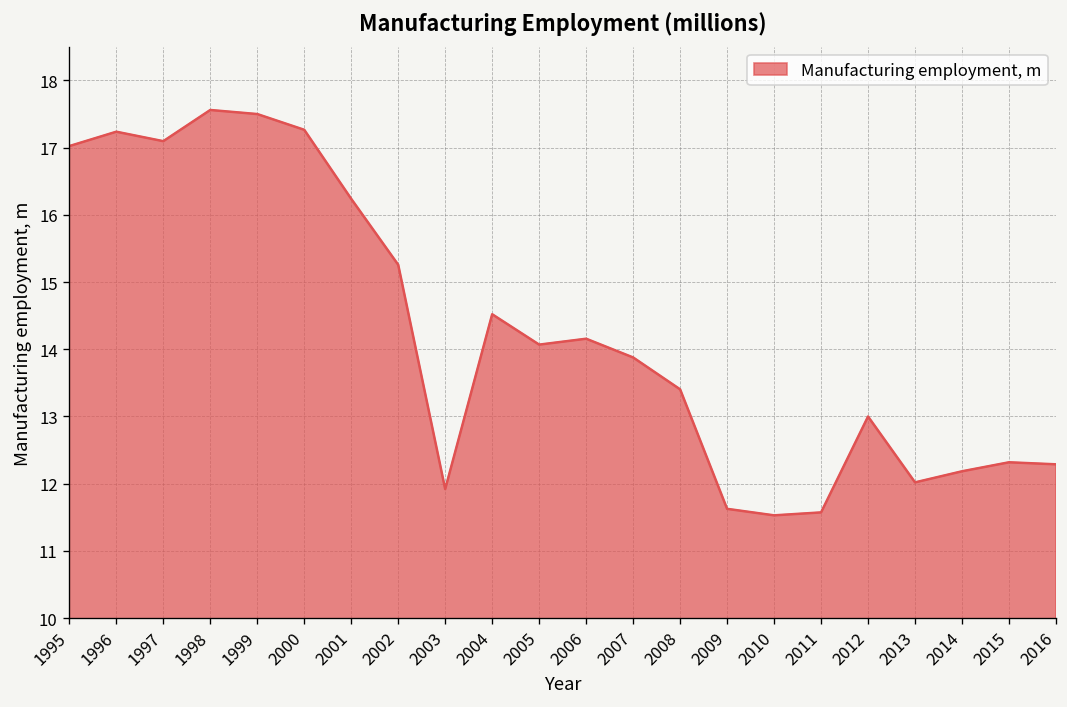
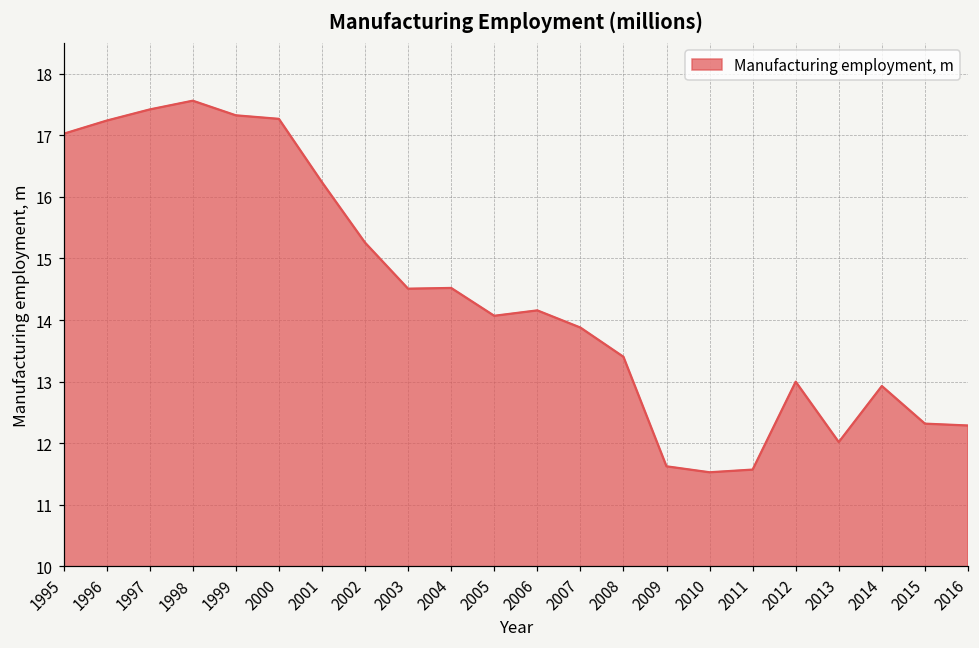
1997: 17.1 -> 17.4
1999: 17.5 -> 17.3
2003: 11.9 -> 14.5
2014: 12.2 -> 12.9
